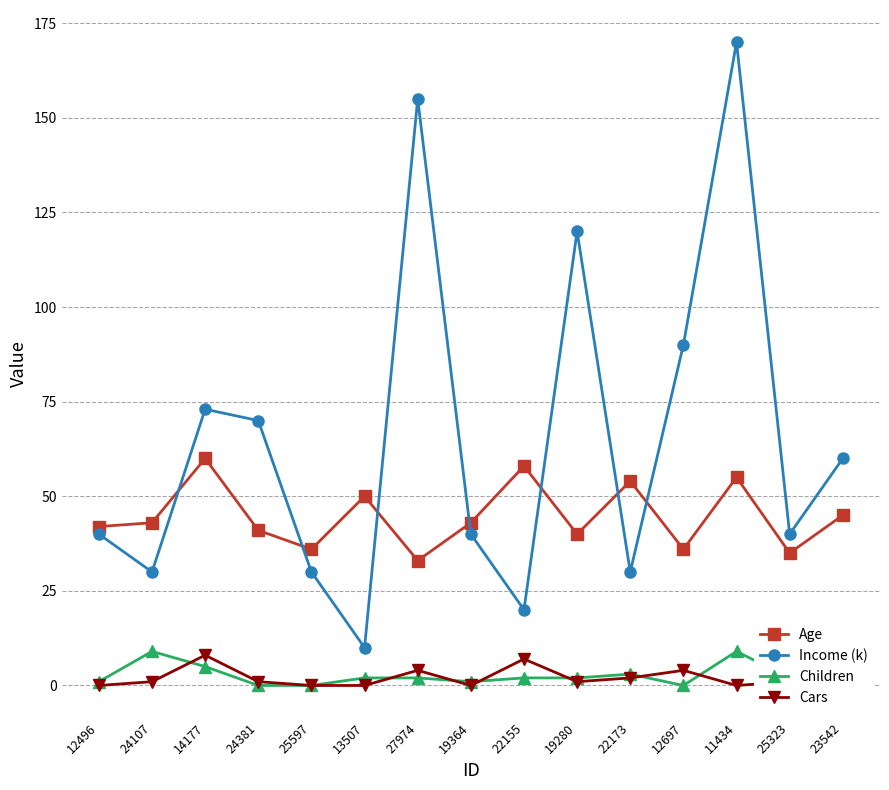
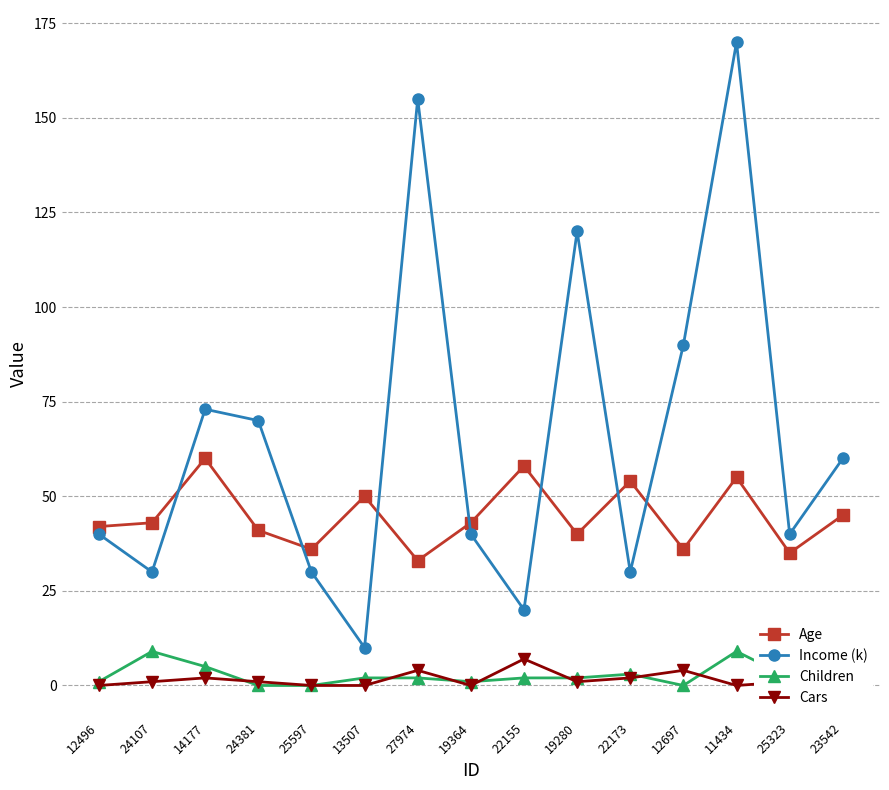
Cars, 14177: 8 -> 2
